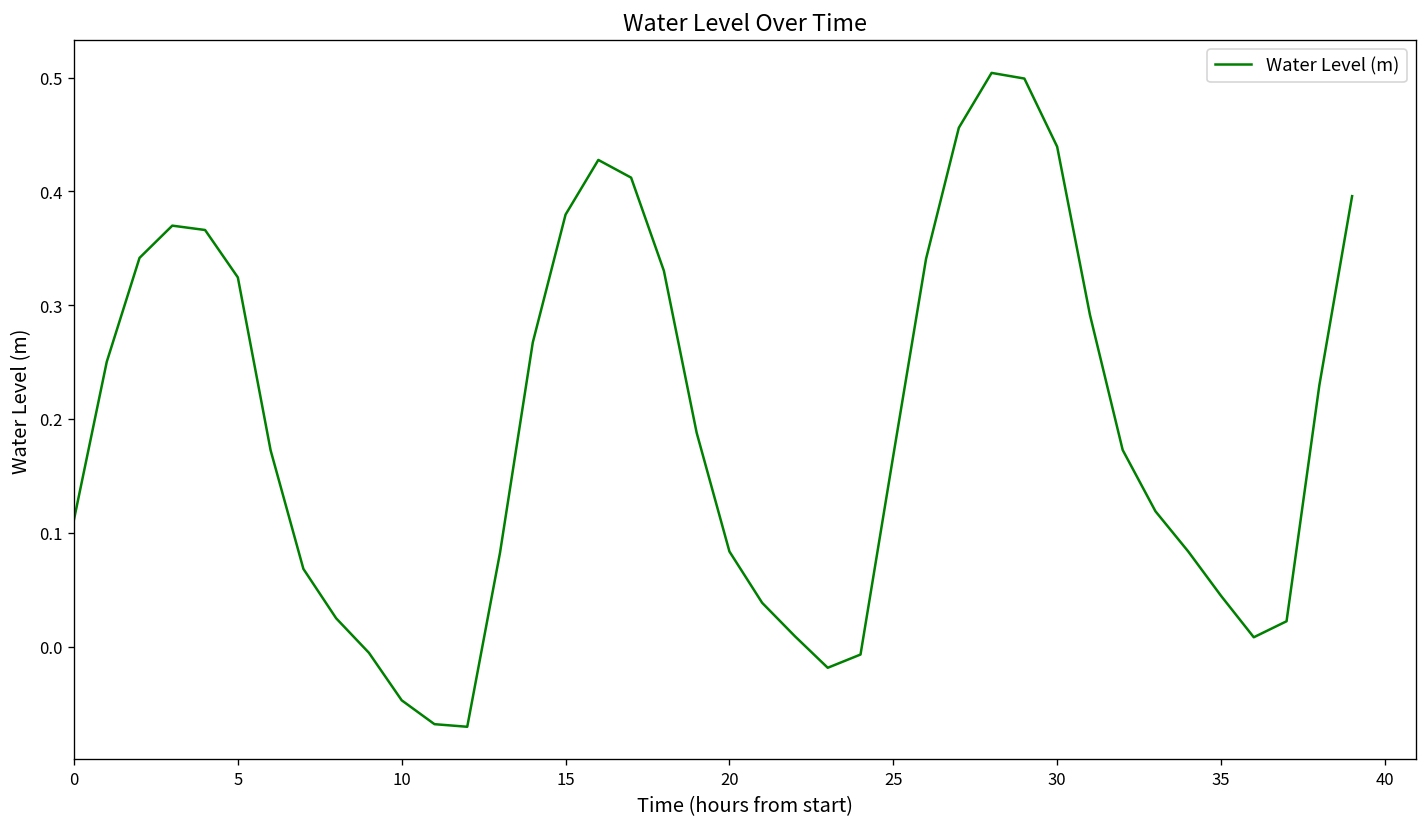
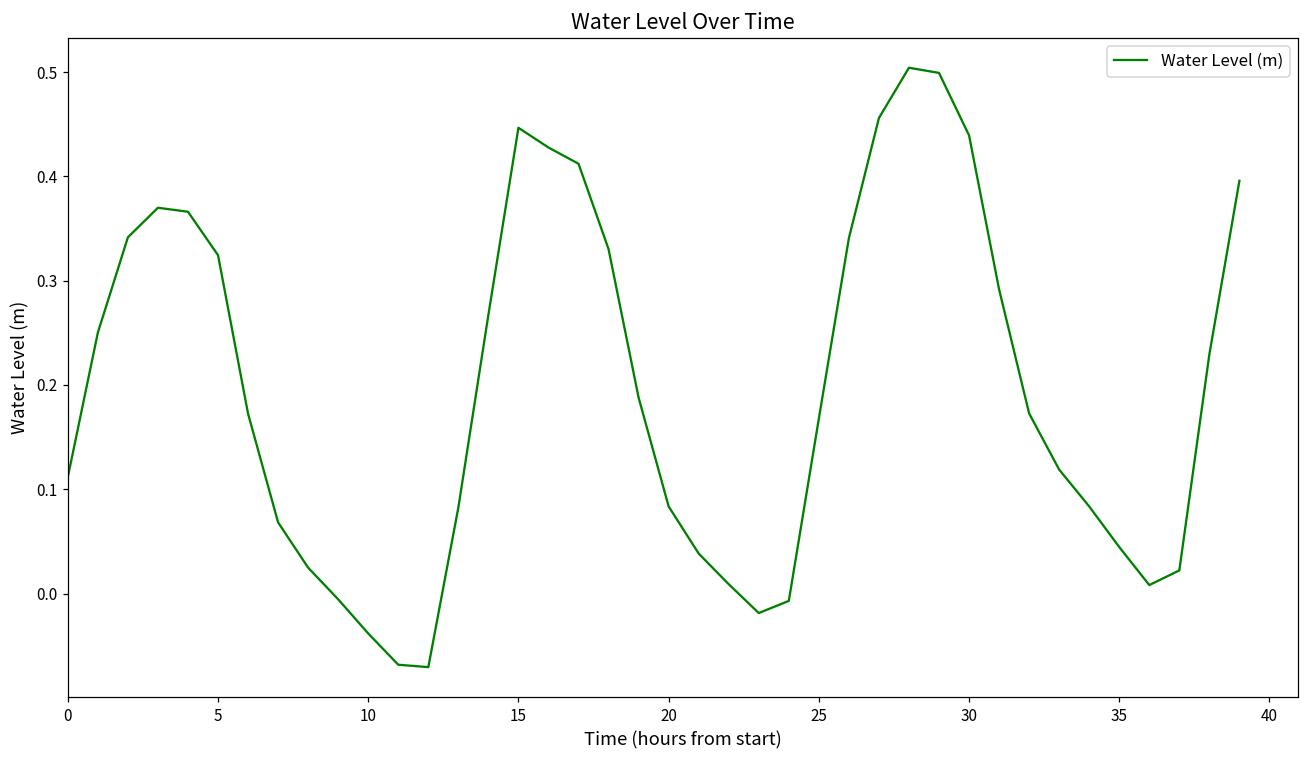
10: -0.05 -> -0.04
15: 0.38 -> 0.45
